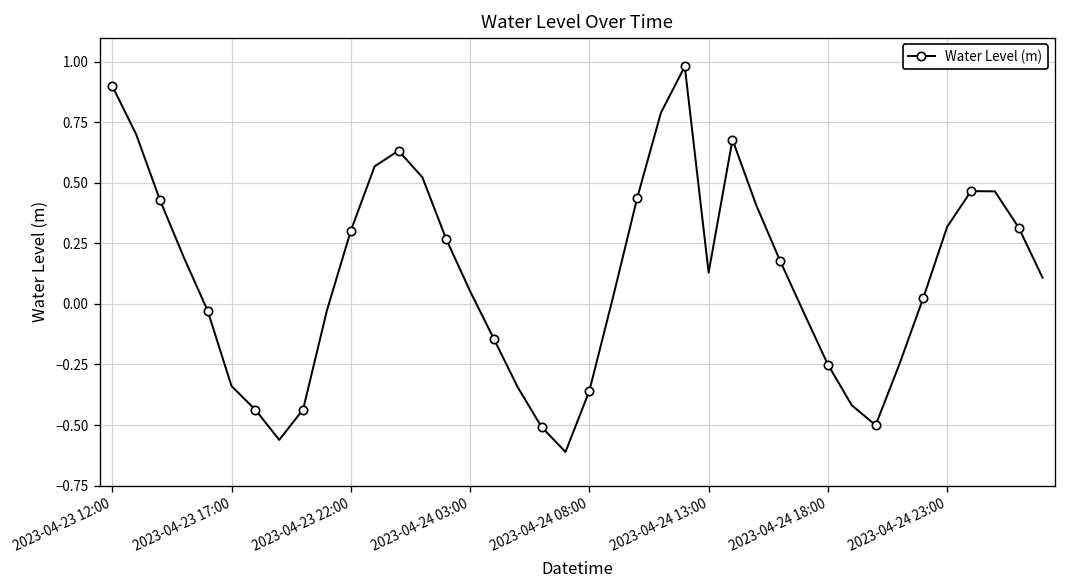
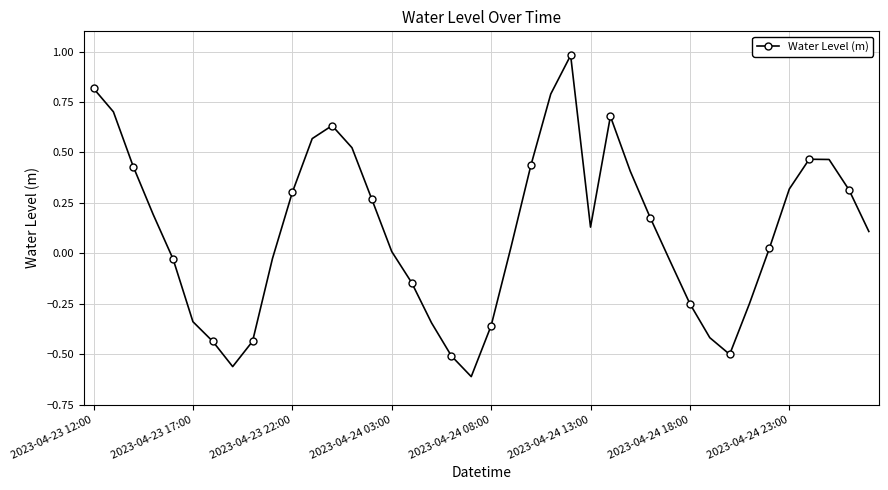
2023-04-23 12:00: 0.90 -> 0.82
2023-04-24 03:00: 0.05 -> 0.01
